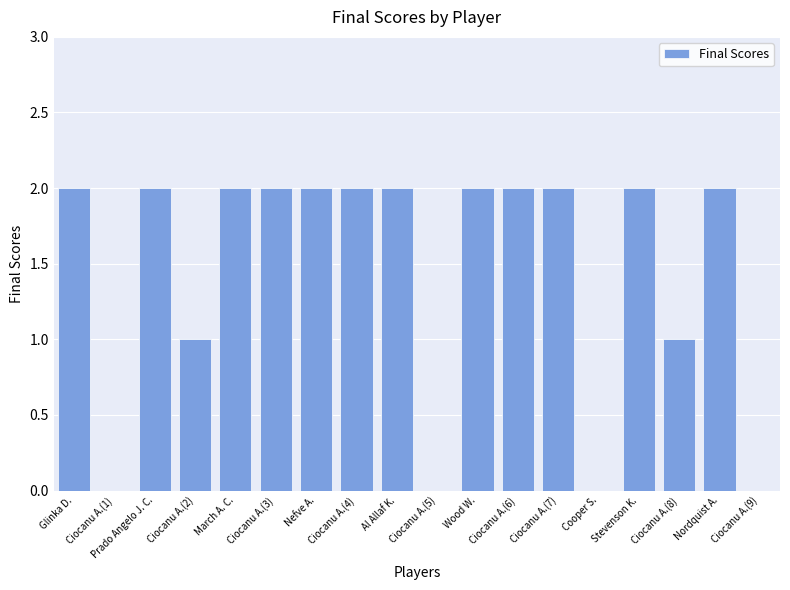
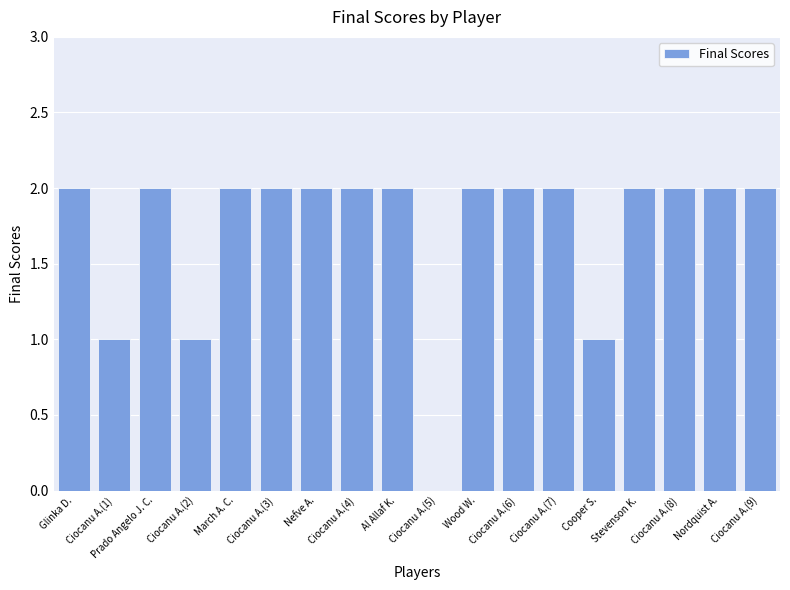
Ciocanu A.(1): 0 -> 1
Cooper S.: 0 -> 1
Ciocanu A.(8): 1 -> 2
Ciocanu A.(9): 0 -> 2
